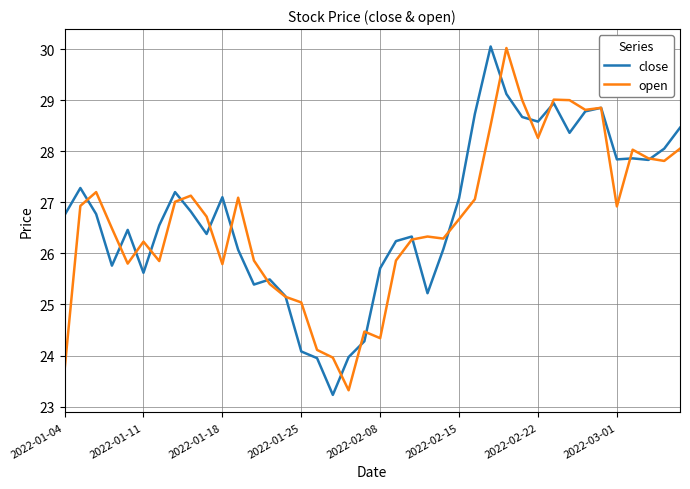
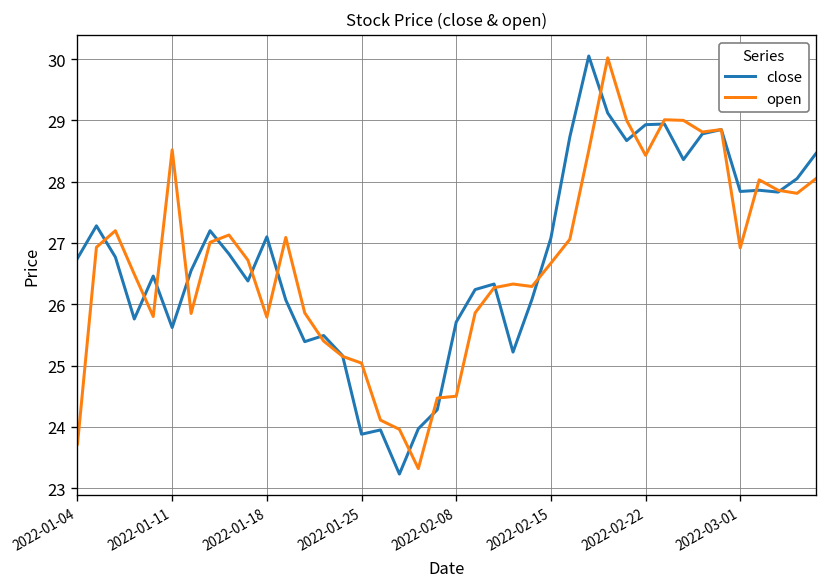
open, 2022-01-11: 26.2 -> 28.5
close, 2022-01-25: 24.1 -> 23.9
open, 2022-02-08: 24.3 -> 24.5
close, 2022-02-22: 28.6 -> 28.9
open, 2022-02-22: 28.3 -> 28.4
